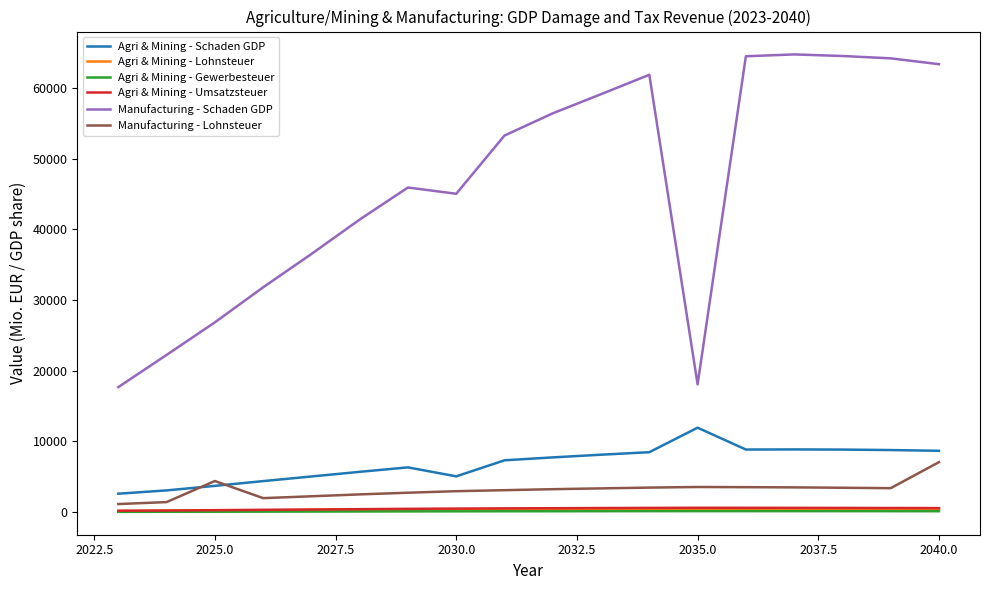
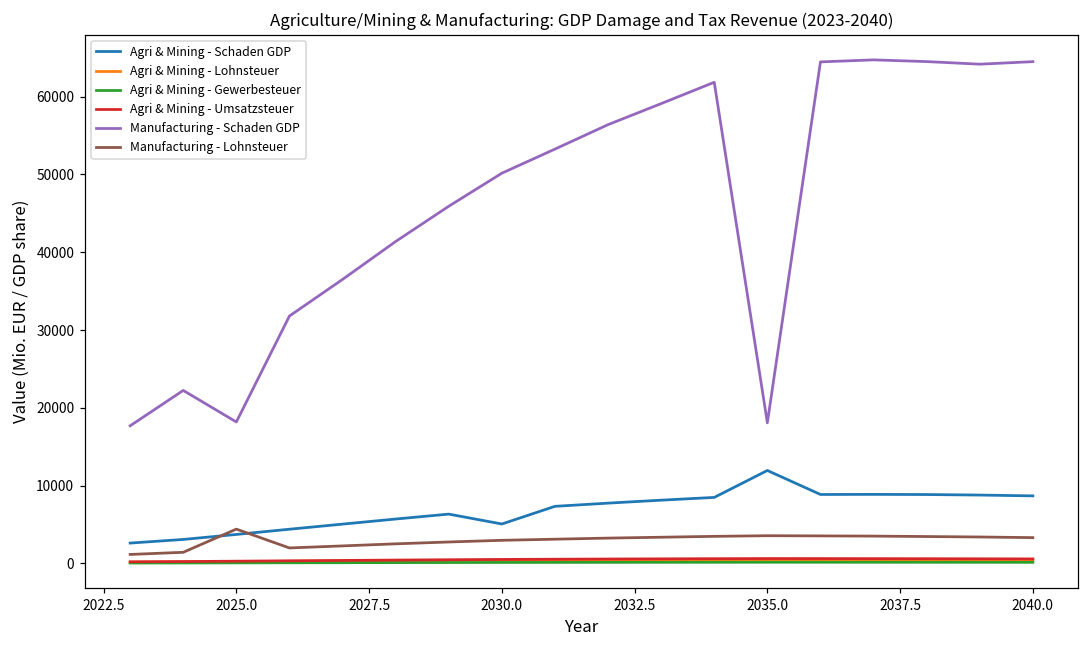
Manufacturing - Schaden GDP, 2025.0: 27000 -> 18000
Manufacturing - Schaden GDP, 2030.0: 45000 -> 50000
Manufacturing - Schaden GDP, 2040.0: 63000 -> 64000
Manufacturing - Lohnsteuer, 2040.0: 7000 -> 3000
